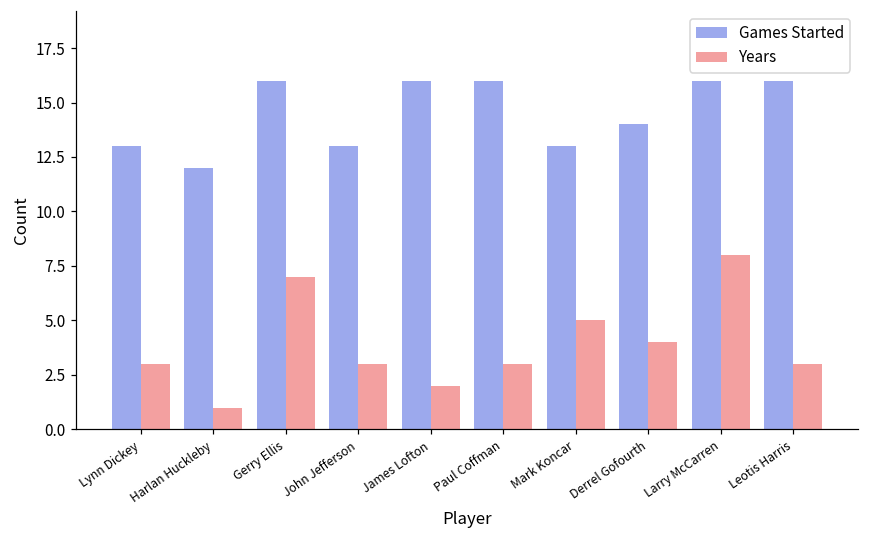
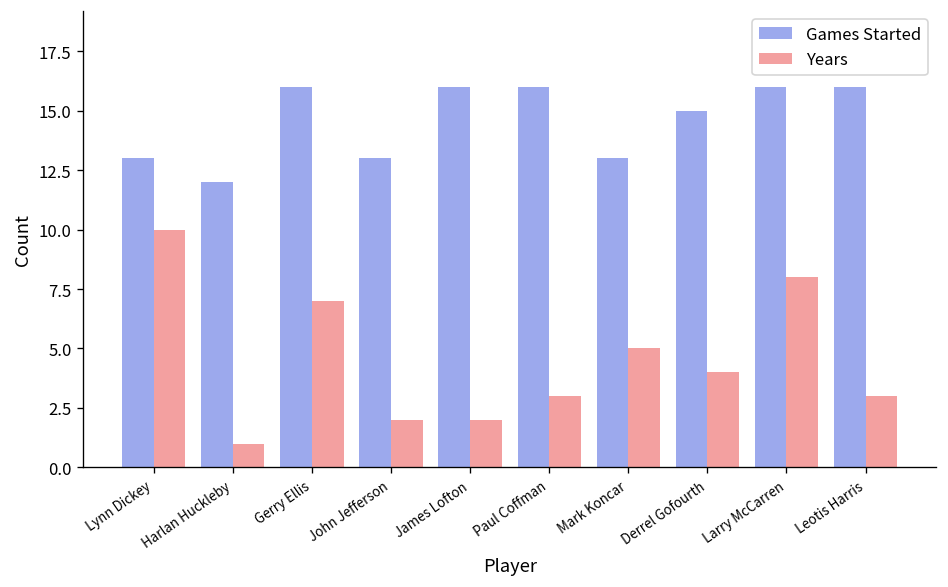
Years, Lynn Dickey: 3 -> 10
Years, John Jefferson: 3 -> 2
Games Started, Derrel Gofourth: 14 -> 15
